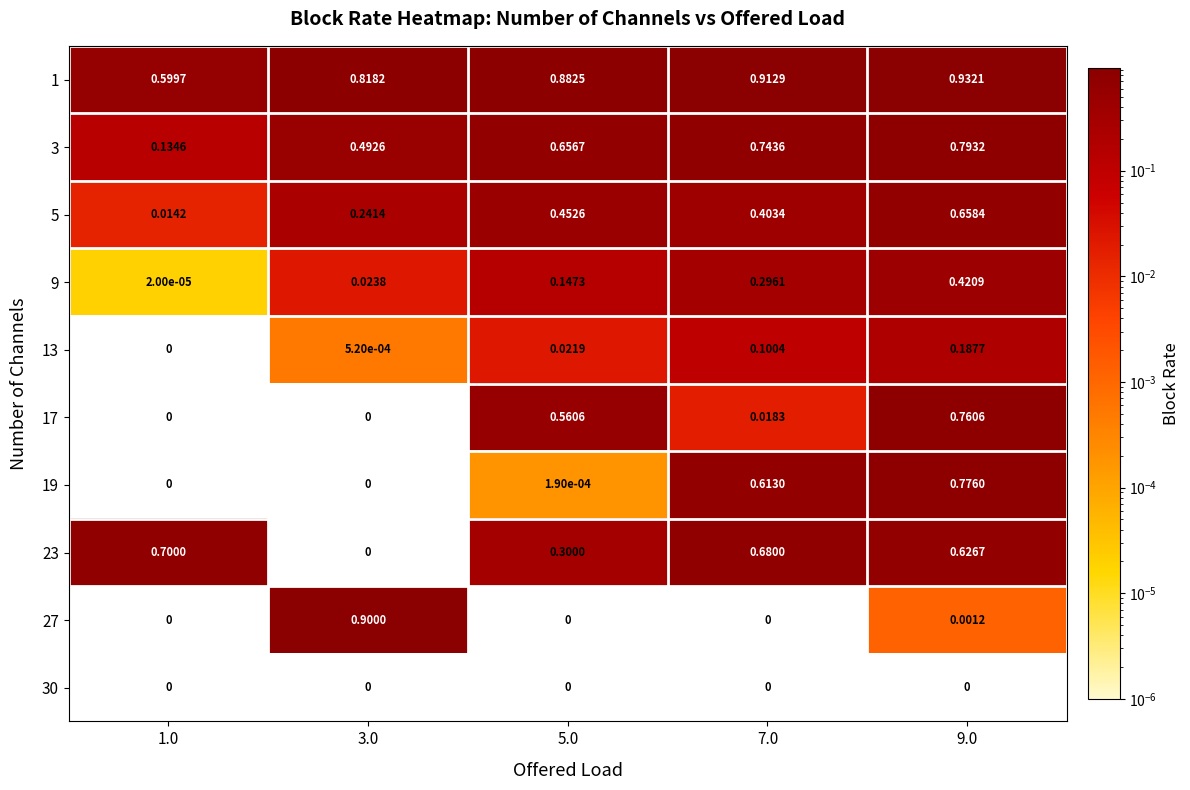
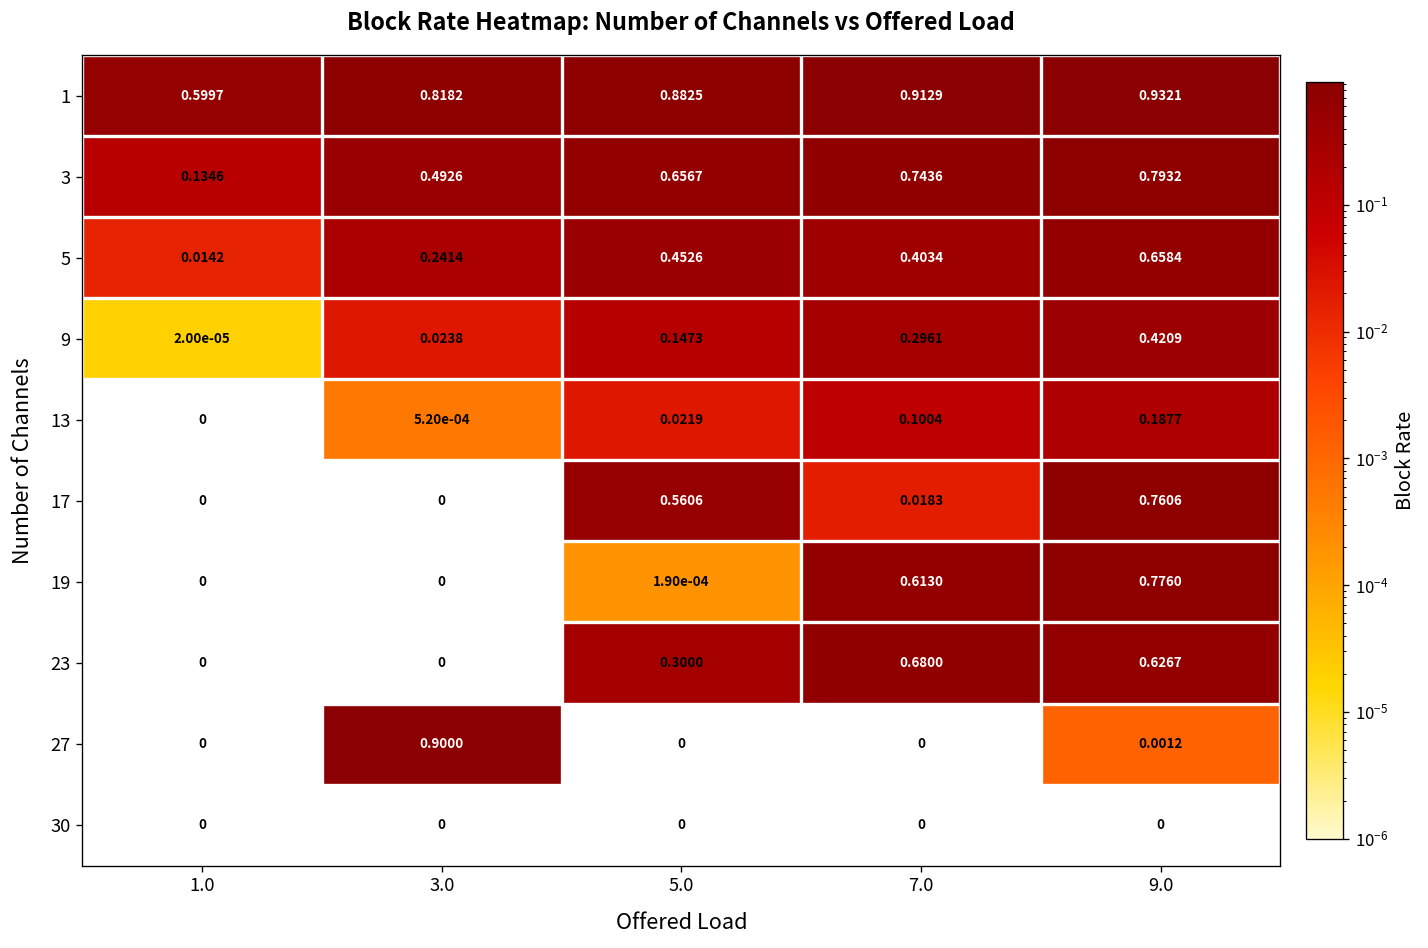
23, 1.0: 0.7000 -> 0
